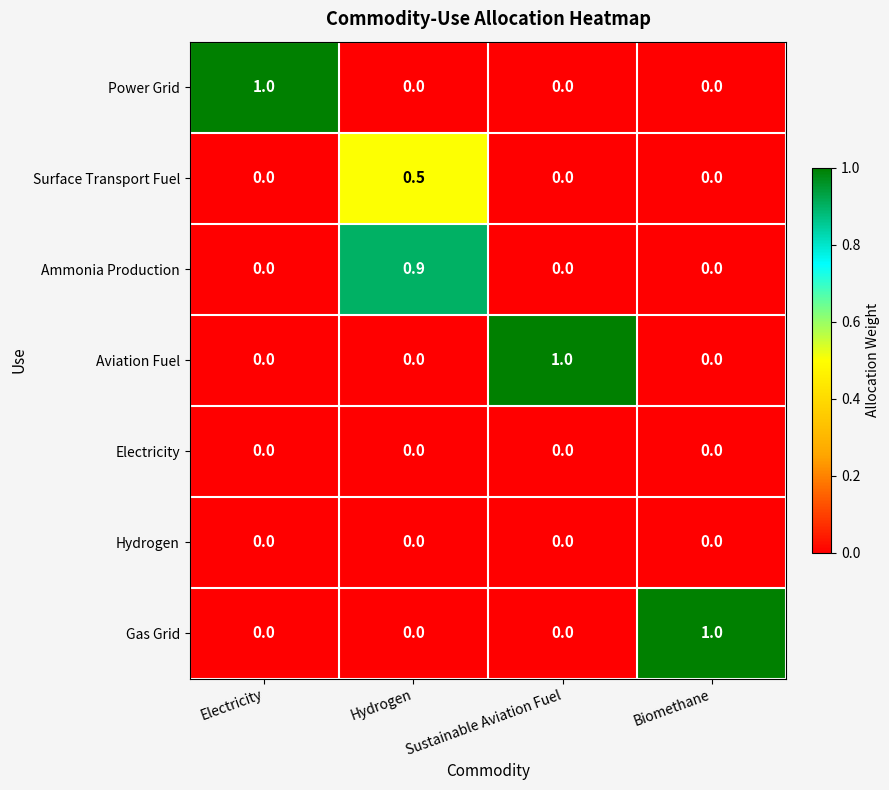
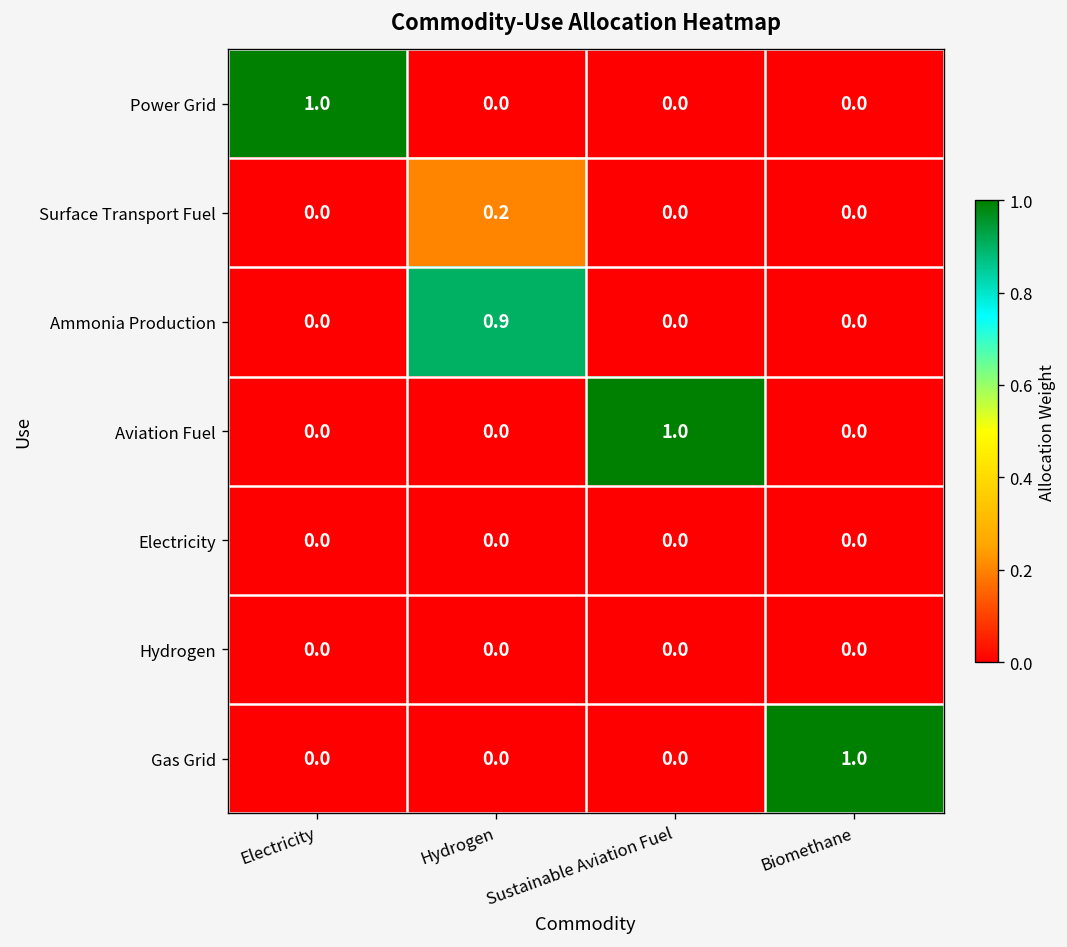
Surface Transport Fuel, Hydrogen: 0.5 -> 0.2
